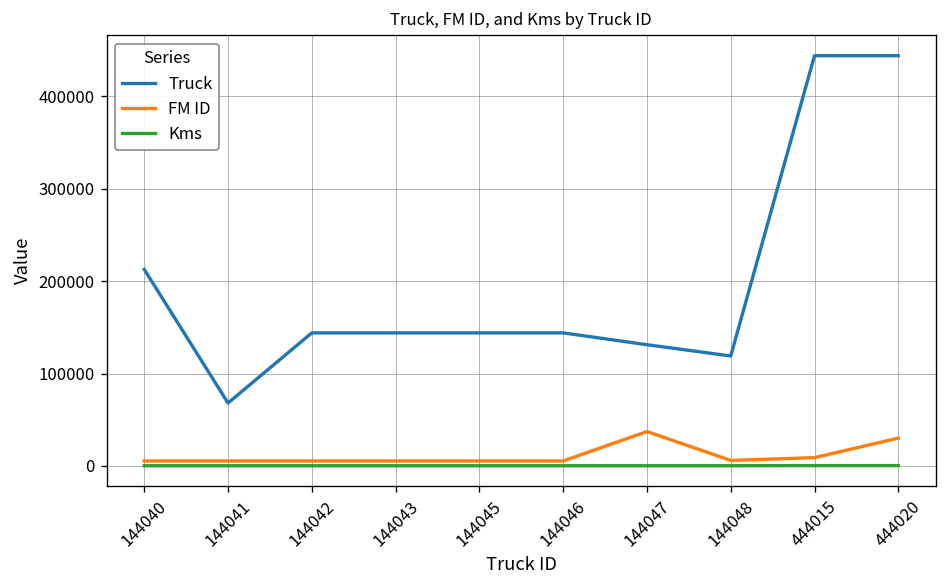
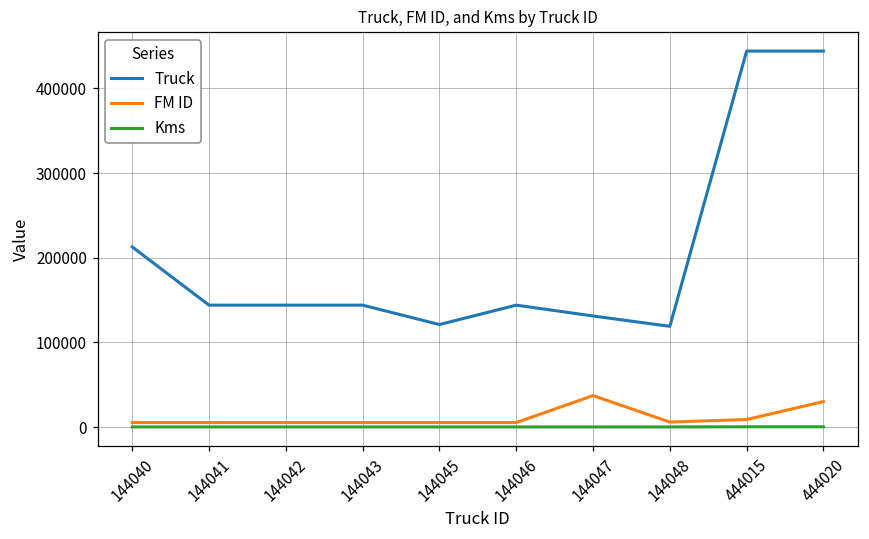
Truck, 144041: 70000 -> 140000
Truck, 144045: 140000 -> 120000
